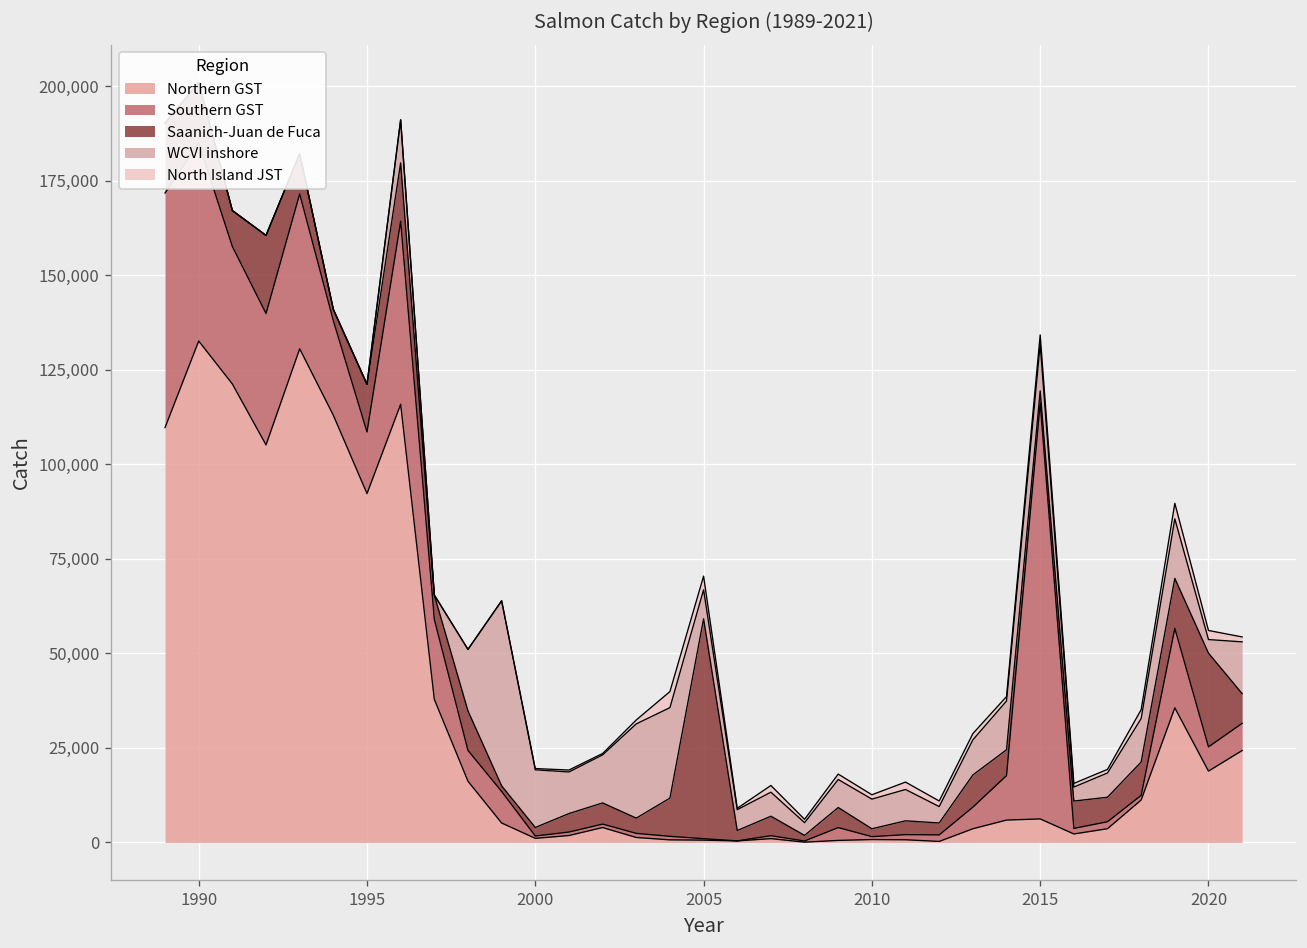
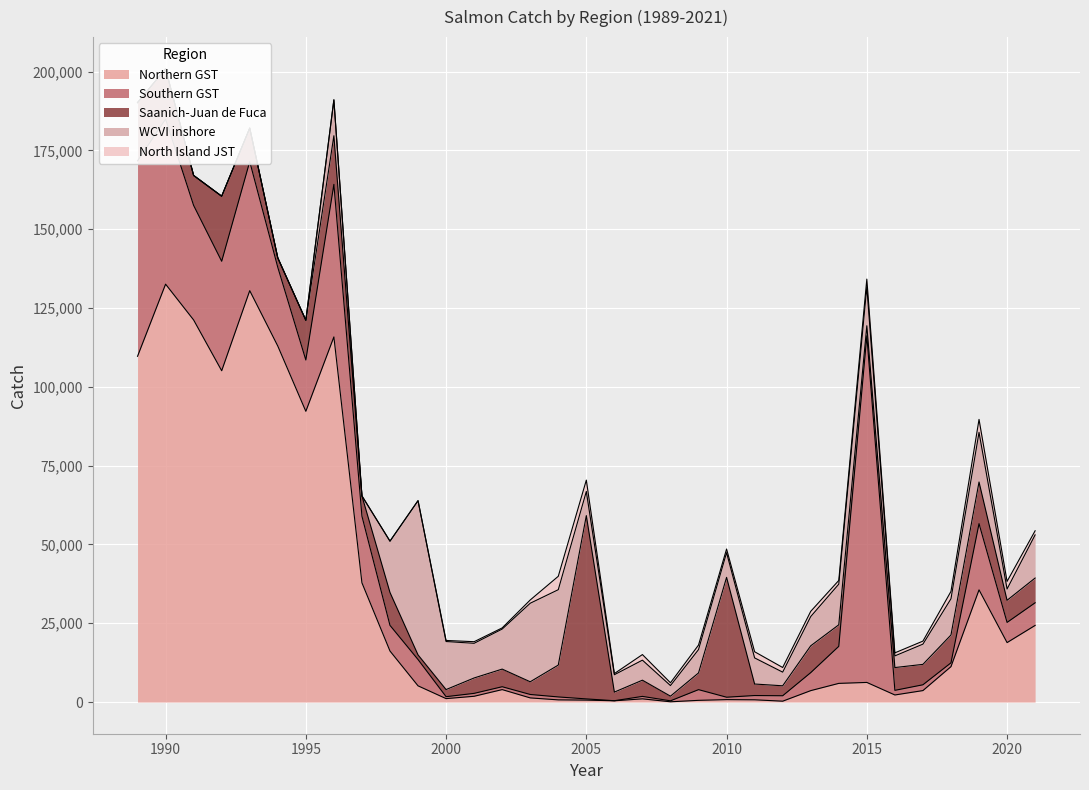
Saanich-Juan de Fuca, 2010: 2,000 -> 38,000
Saanich-Juan de Fuca, 2020: 25,000 -> 7,000
